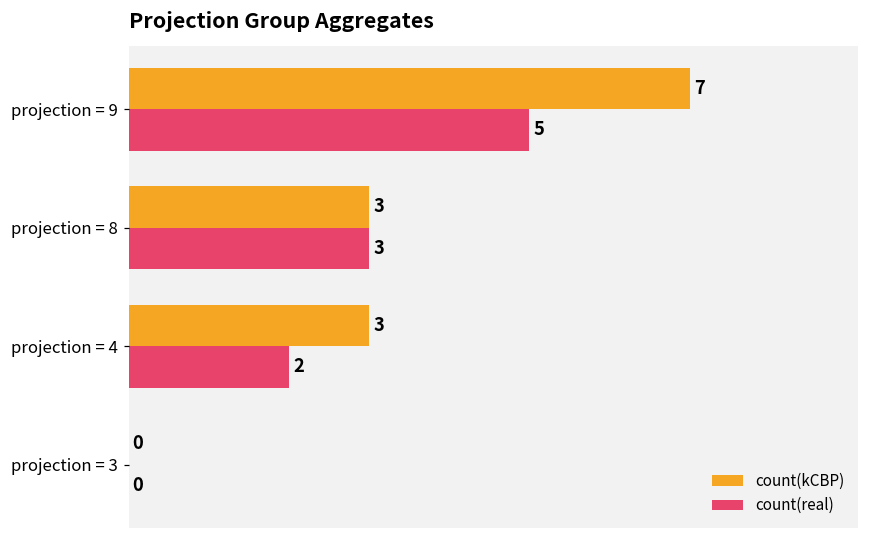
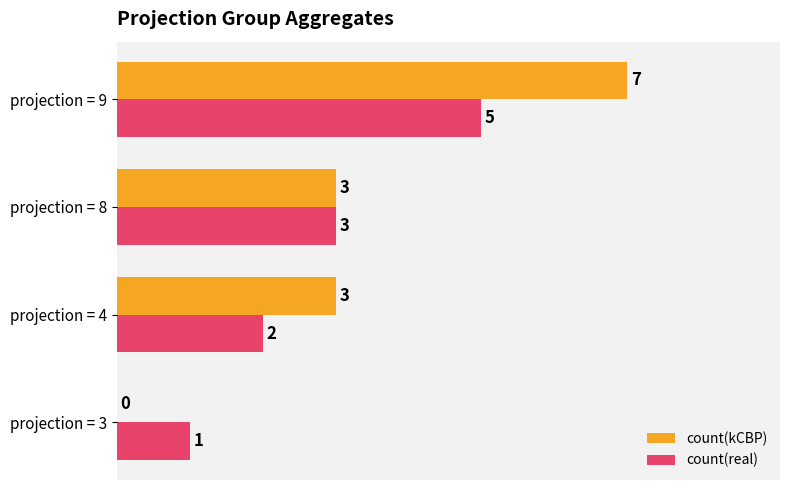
count(real), projection = 3: 0 -> 1
